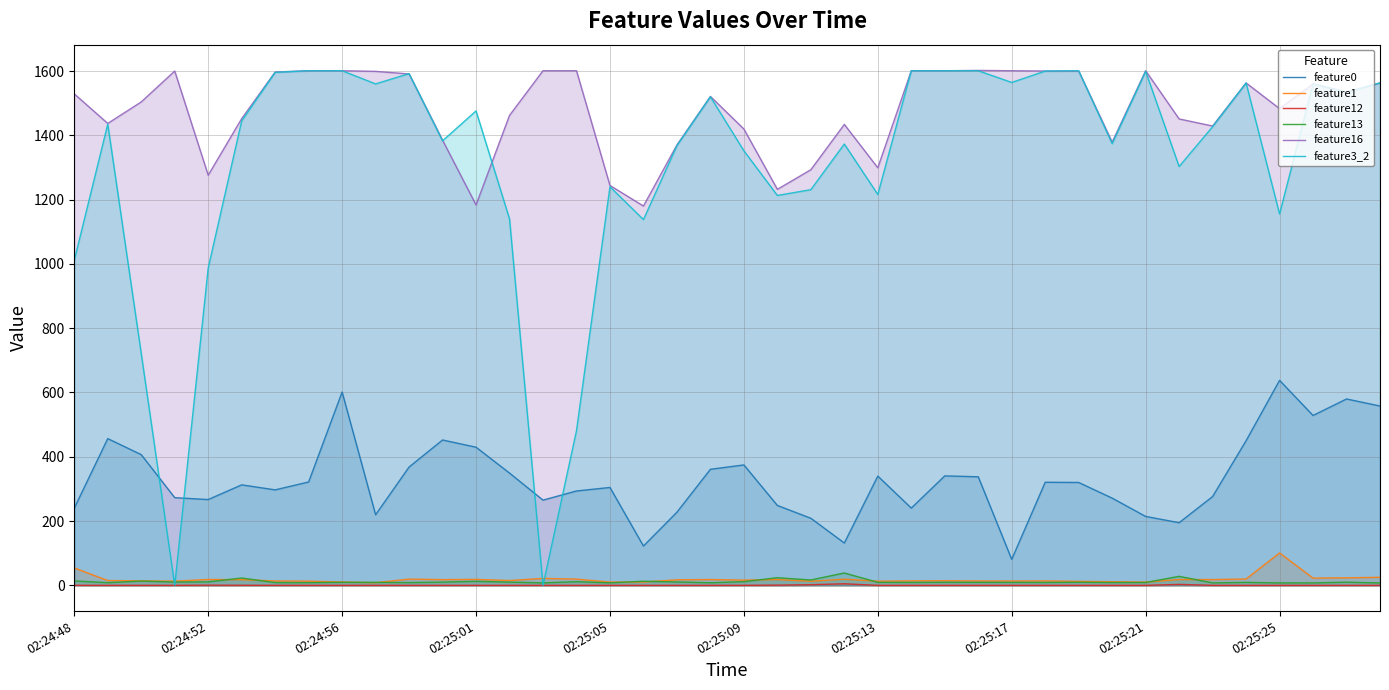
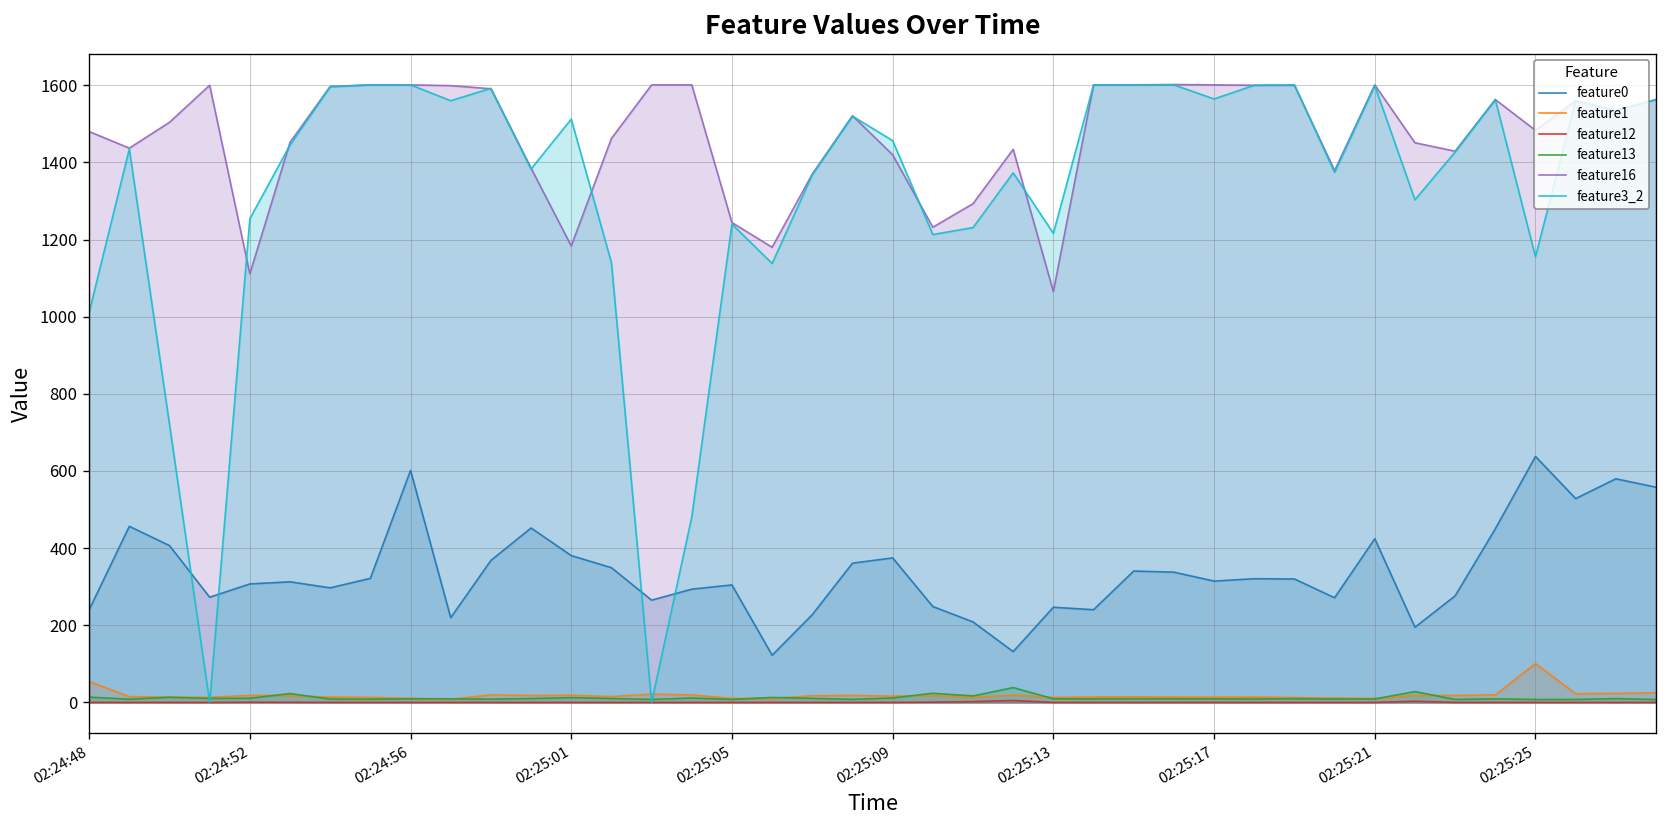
feature16, 02:24:48: 1530 -> 1480
feature0, 02:24:52: 270 -> 310
feature16, 02:24:52: 1280 -> 1110
feature3_2, 02:24:52: 990 -> 1250
feature0, 02:25:01: 430 -> 380
feature3_2, 02:25:01: 1480 -> 1510
feature3_2, 02:25:09: 1350 -> 1460
feature0, 02:25:13: 340 -> 250
feature16, 02:25:13: 1300 -> 1070
feature0, 02:25:17: 80 -> 310
feature0, 02:25:21: 210 -> 420
